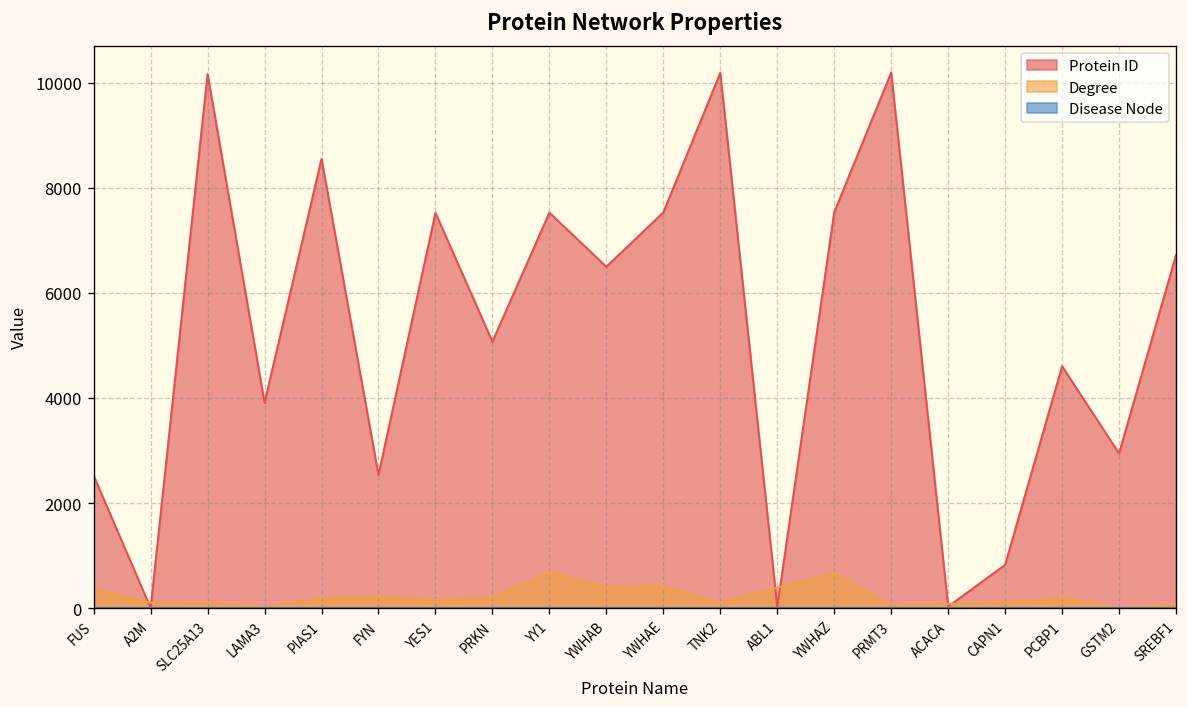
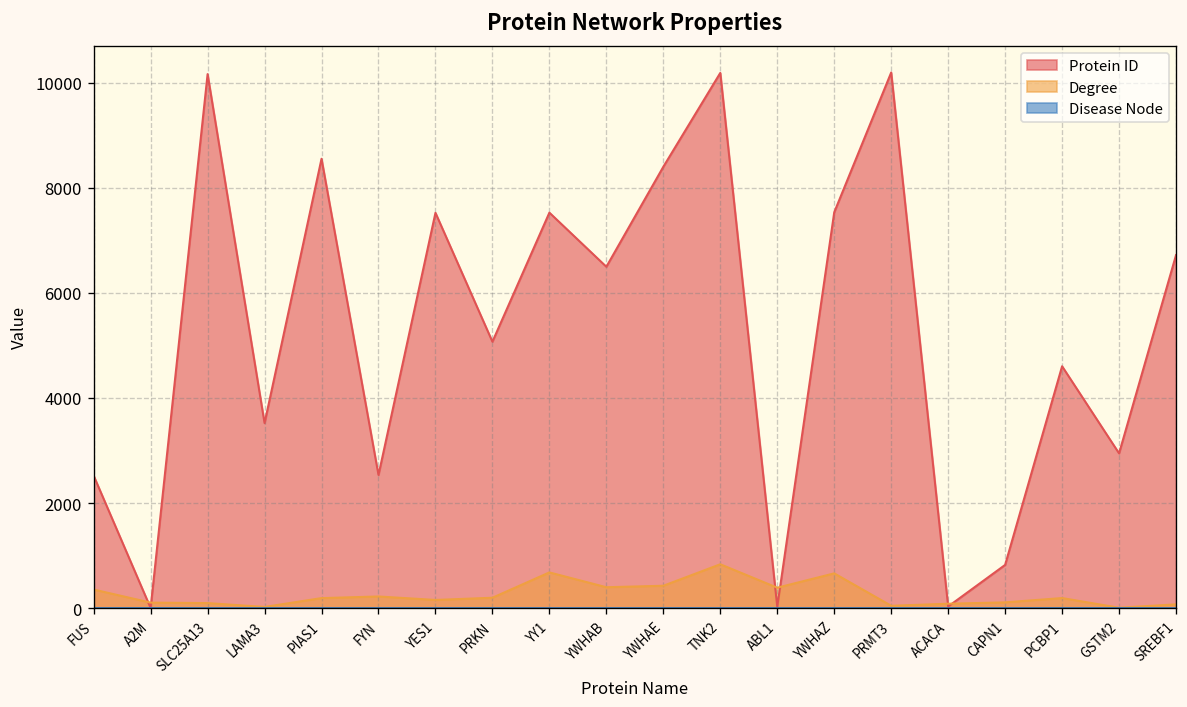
Protein ID, LAMA3: 3900 -> 3500
Protein ID, YWHAE: 7500 -> 8400
Degree, TNK2: 100 -> 800
